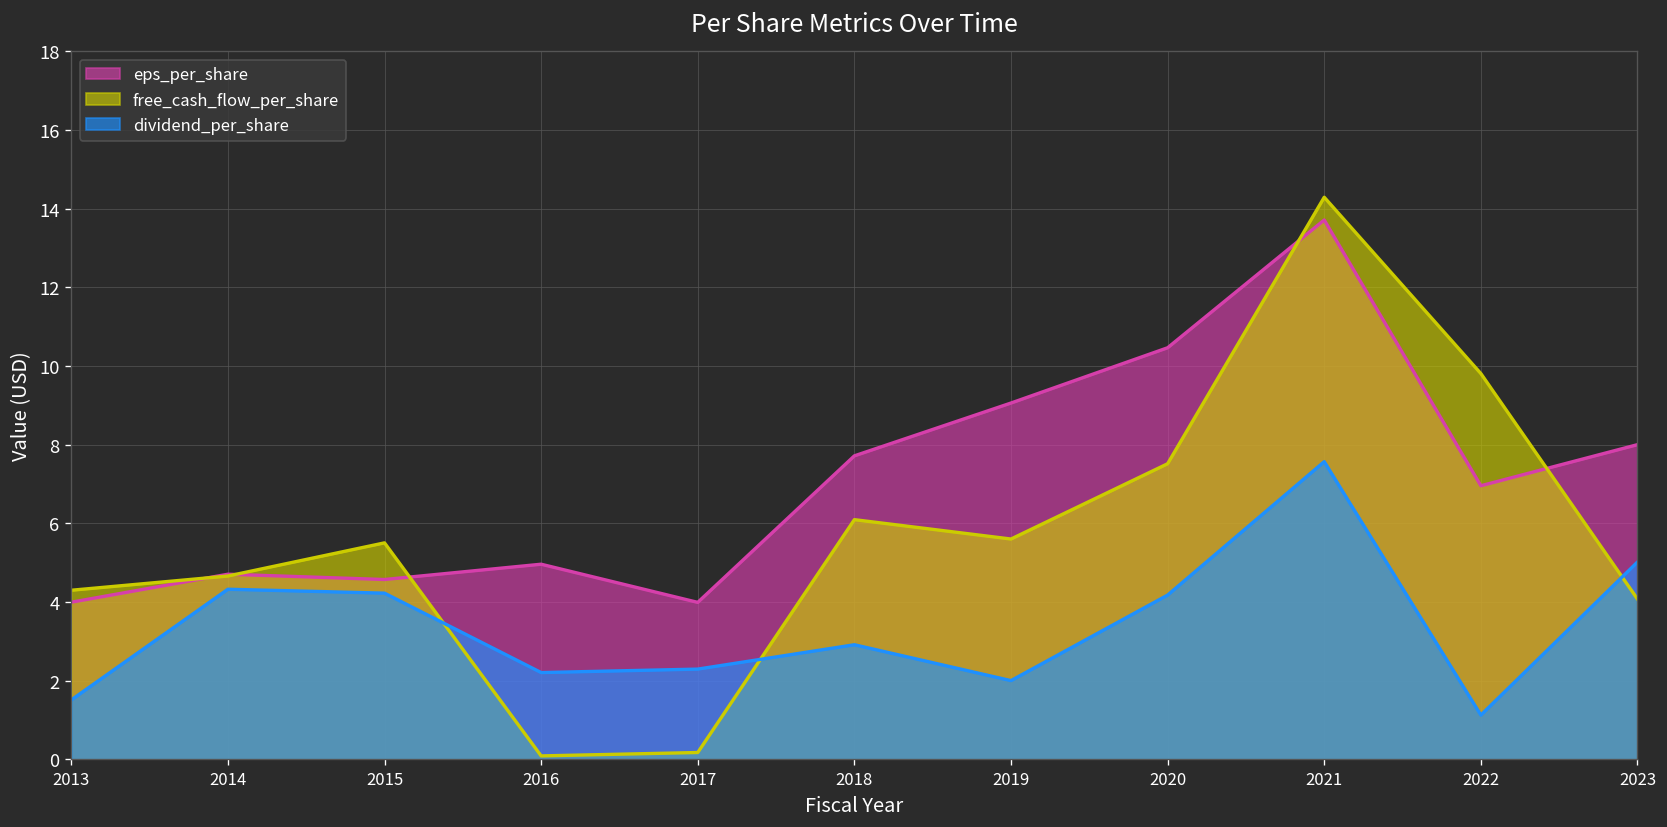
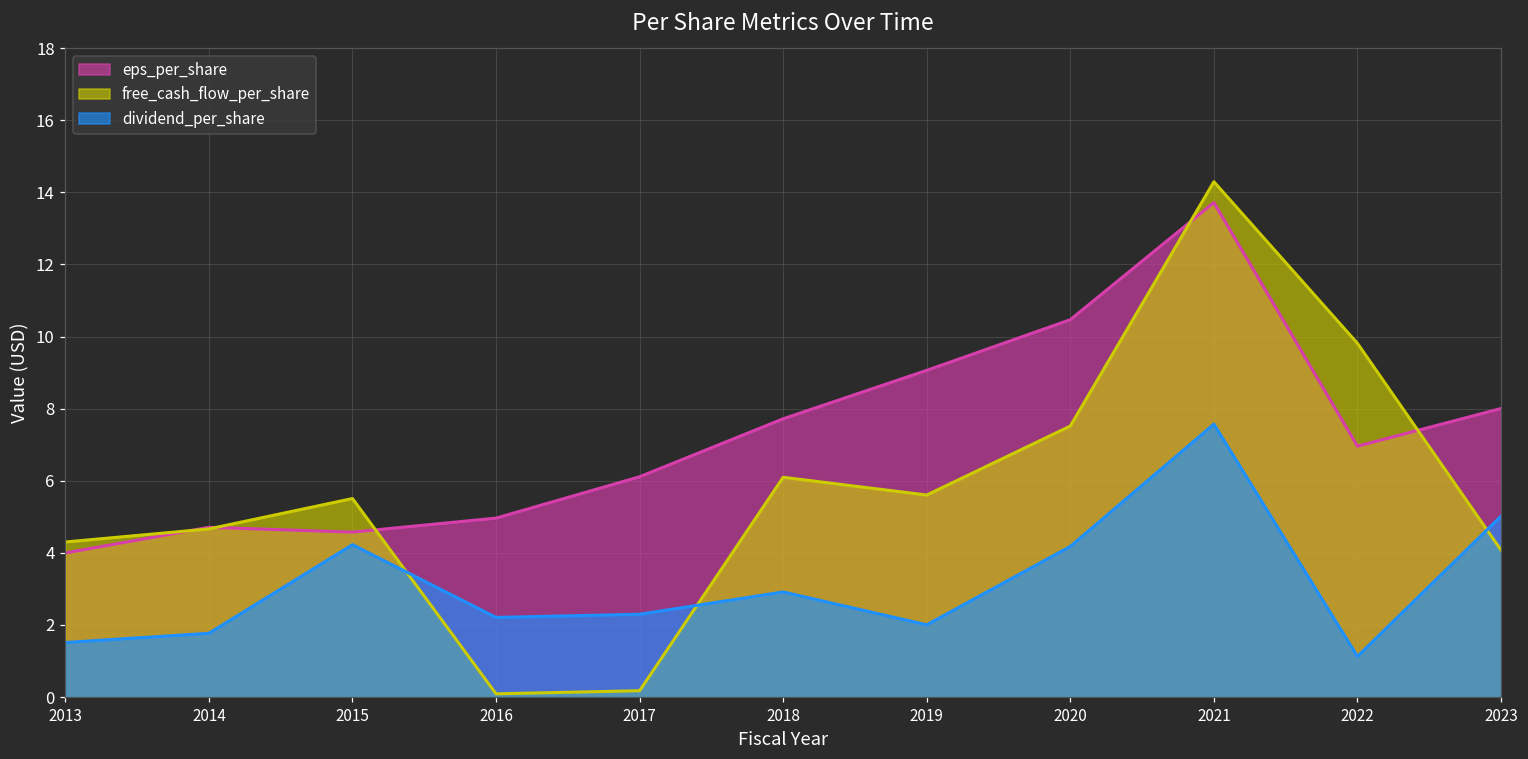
dividend_per_share, 2014: 4.3 -> 1.8
eps_per_share, 2017: 4.0 -> 6.1
